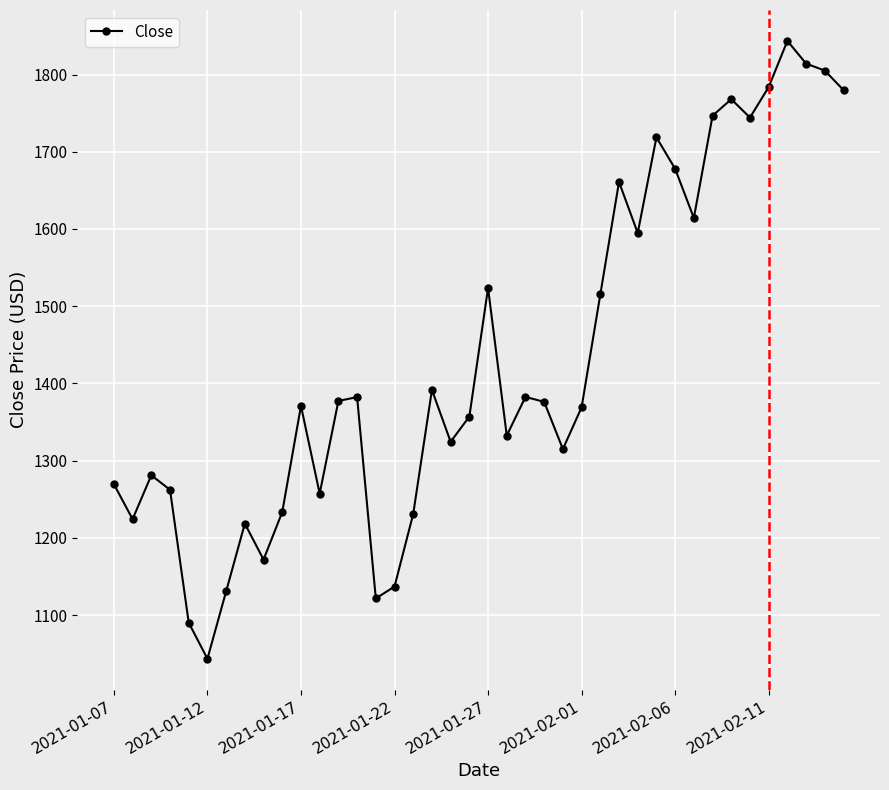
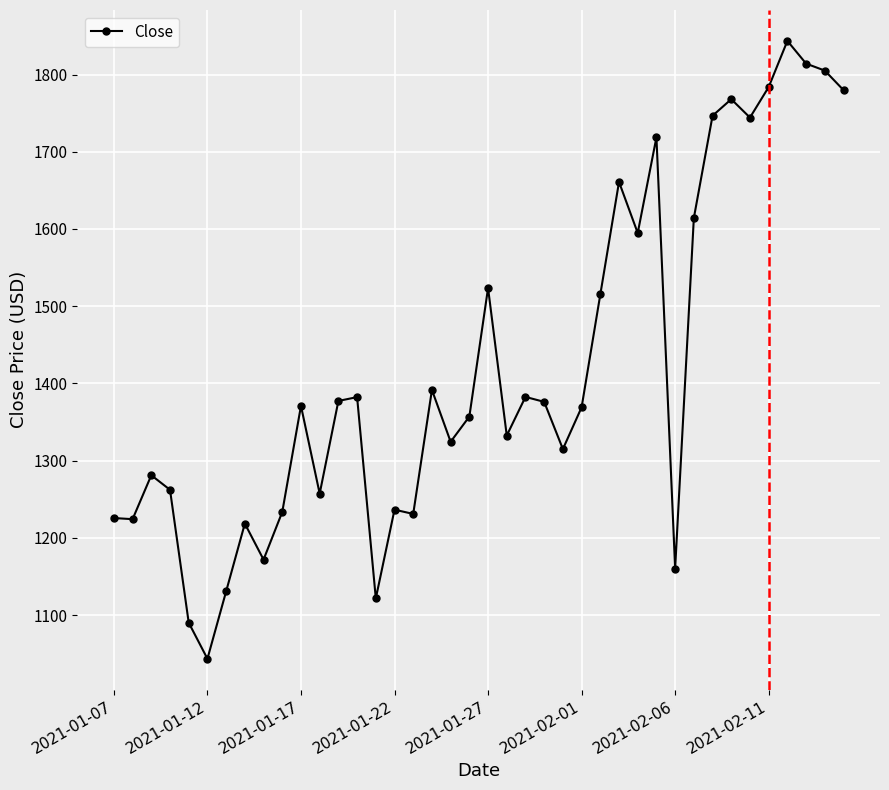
2021-01-07: 1270 -> 1230
2021-01-22: 1140 -> 1240
2021-02-06: 1680 -> 1160
